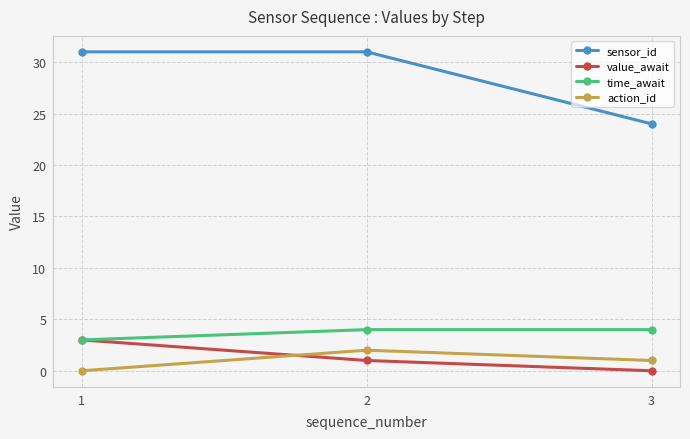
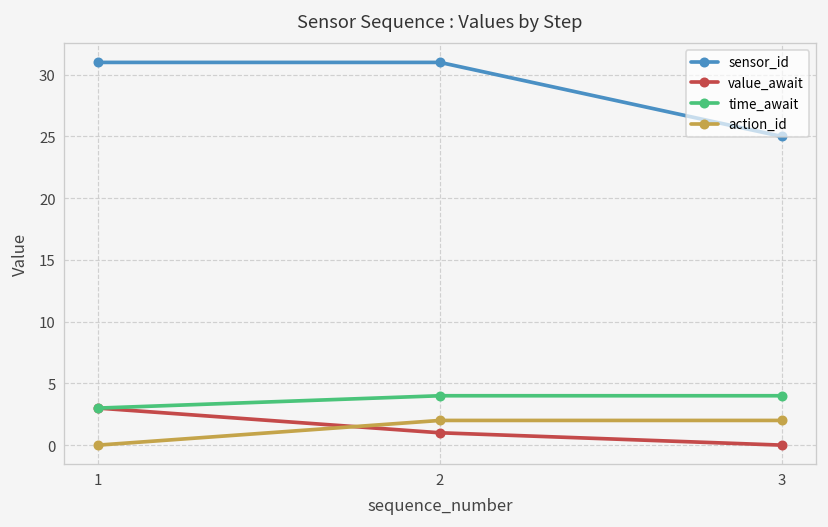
sensor_id, 3: 24 -> 25
action_id, 3: 1 -> 2
